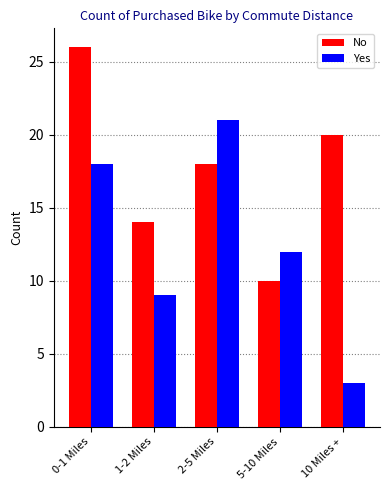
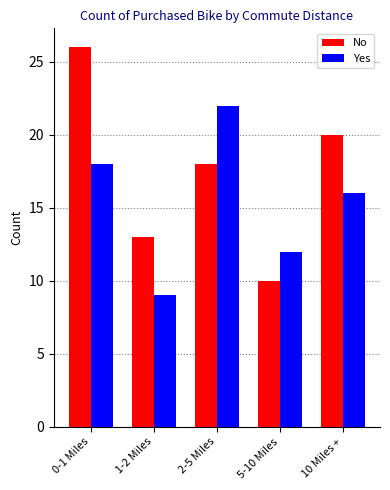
No, 1-2 Miles: 14 -> 13
Yes, 2-5 Miles: 21 -> 22
Yes, 10 Miles +: 3 -> 16
